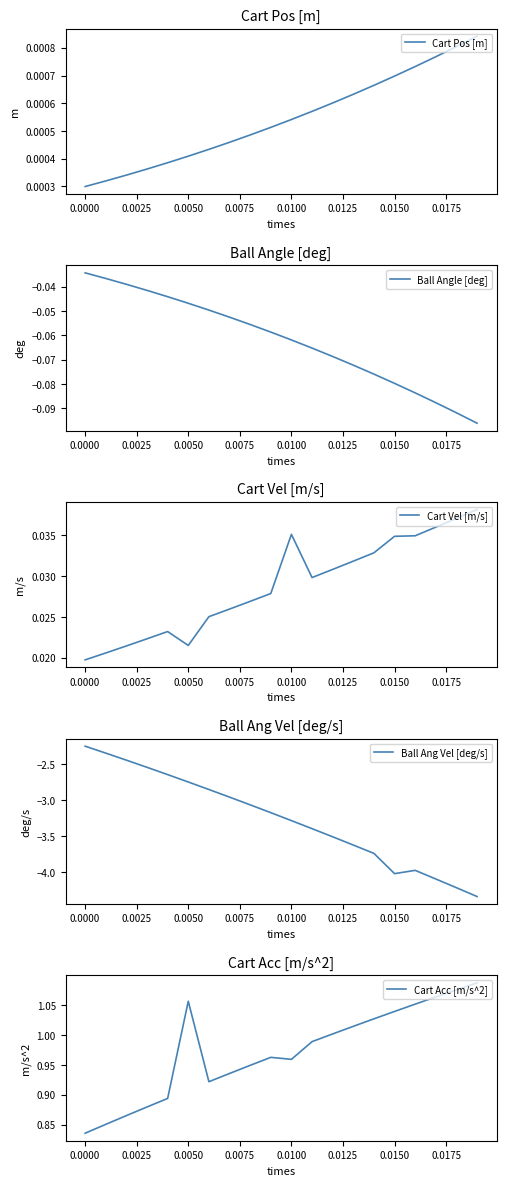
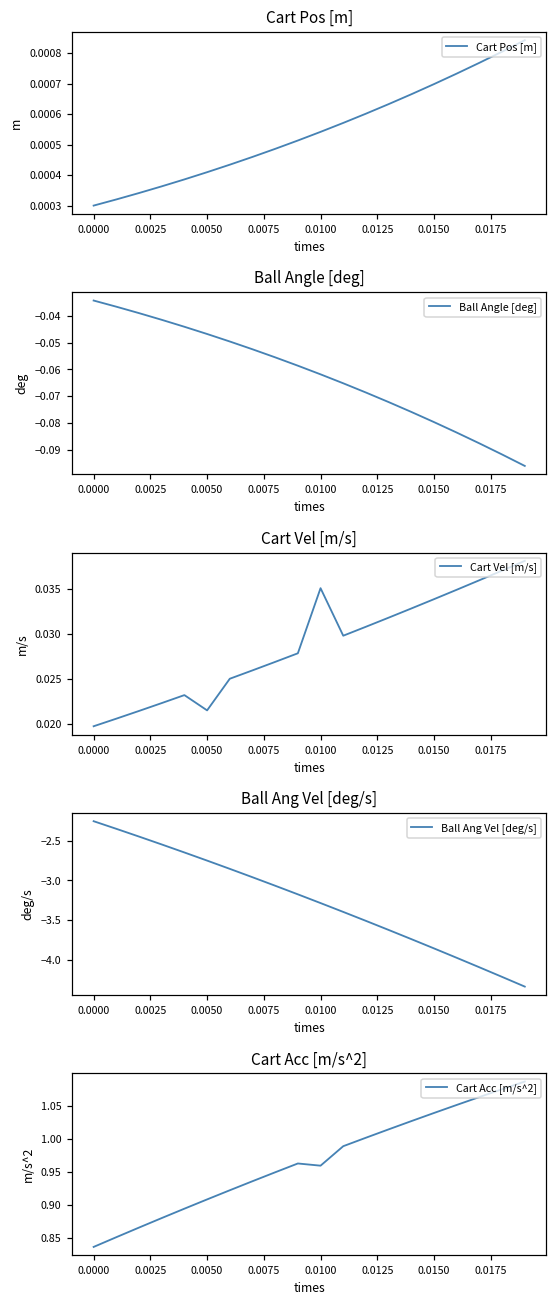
Cart Vel [m/s], 0.0150: 0.035 -> 0.034
Ball Ang Vel [deg/s], 0.0150: -4.0 -> -3.9
Cart Acc [m/s^2], 0.0050: 1.06 -> 0.91
